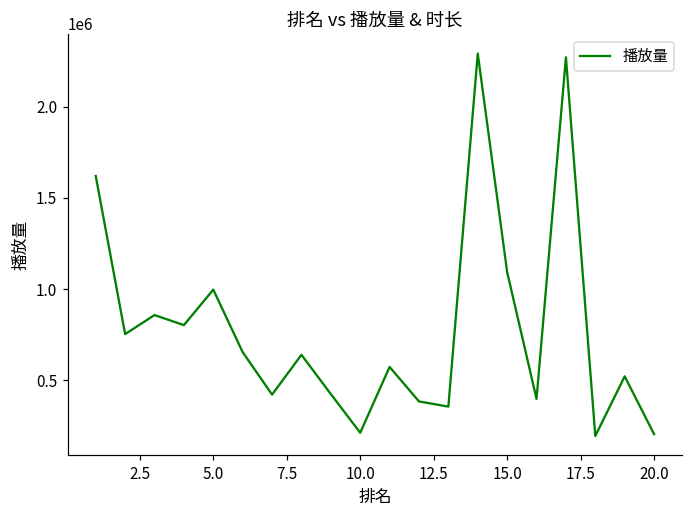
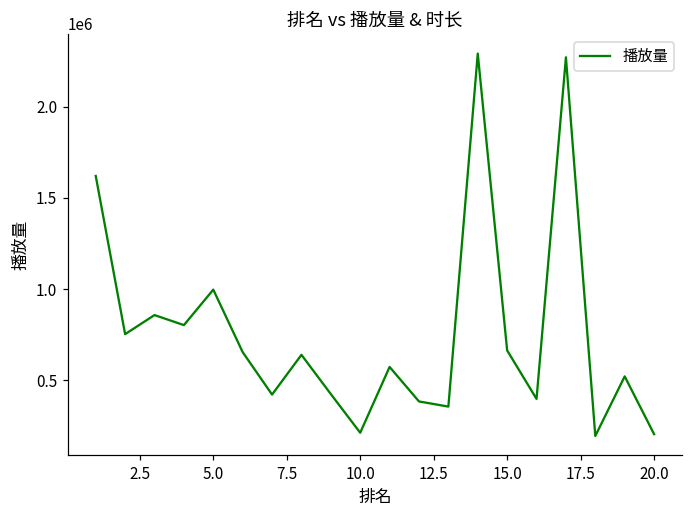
15.0: 1090000 -> 660000
